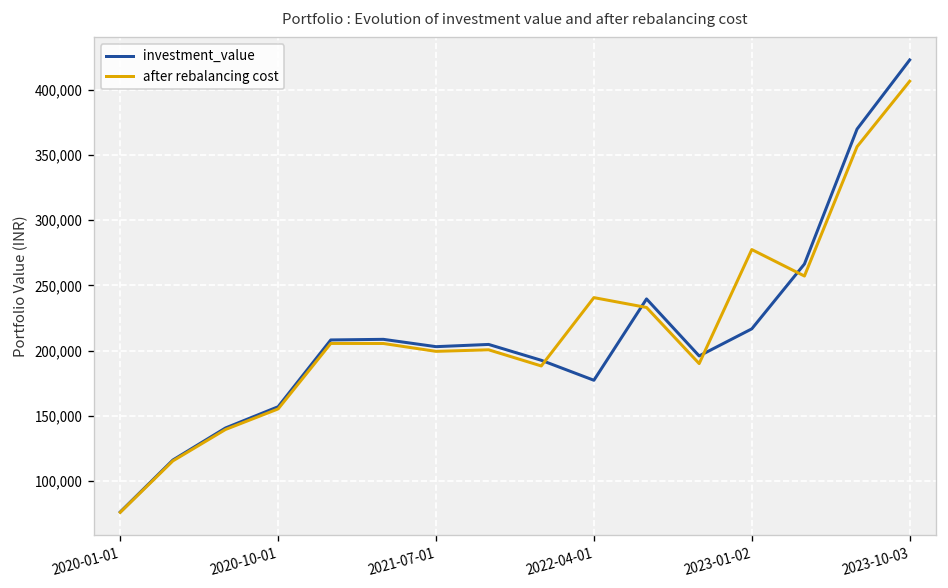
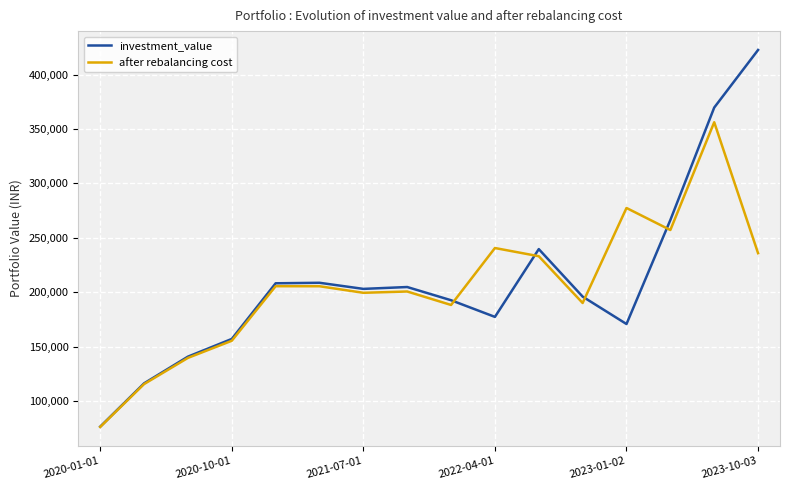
investment_value, 2023-01-02: 217,000 -> 171,000
after rebalancing cost, 2023-10-03: 406,000 -> 236,000
